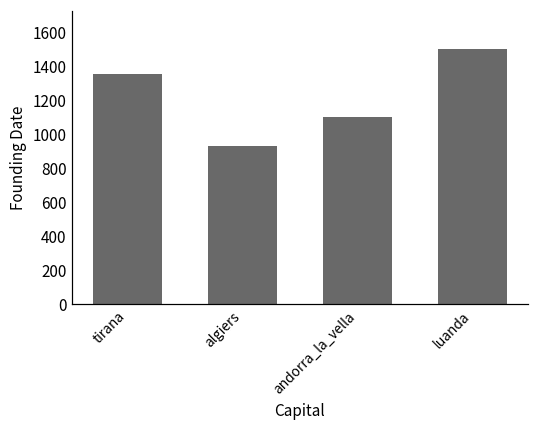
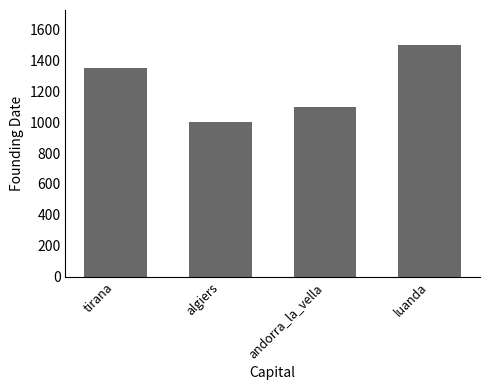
algiers: 930 -> 1000
